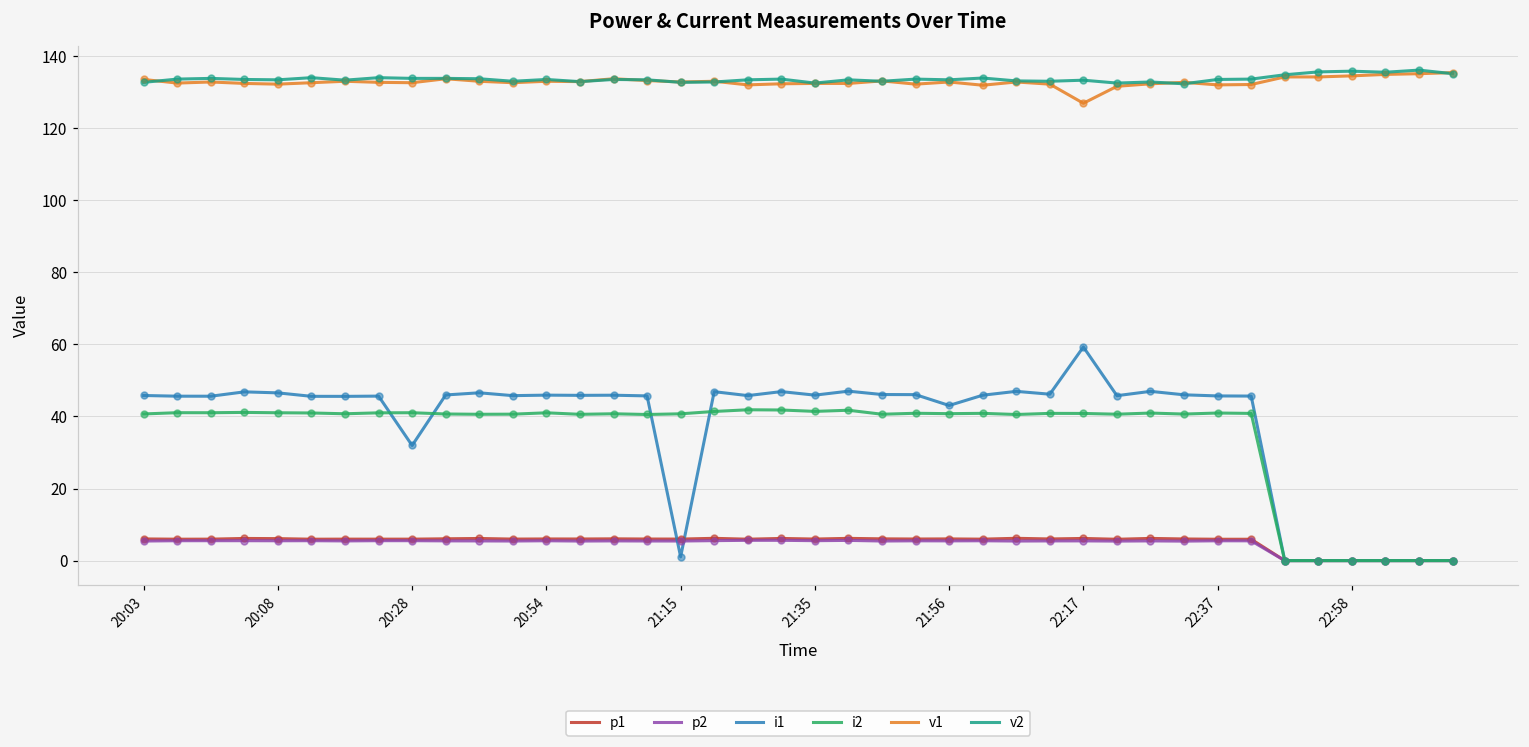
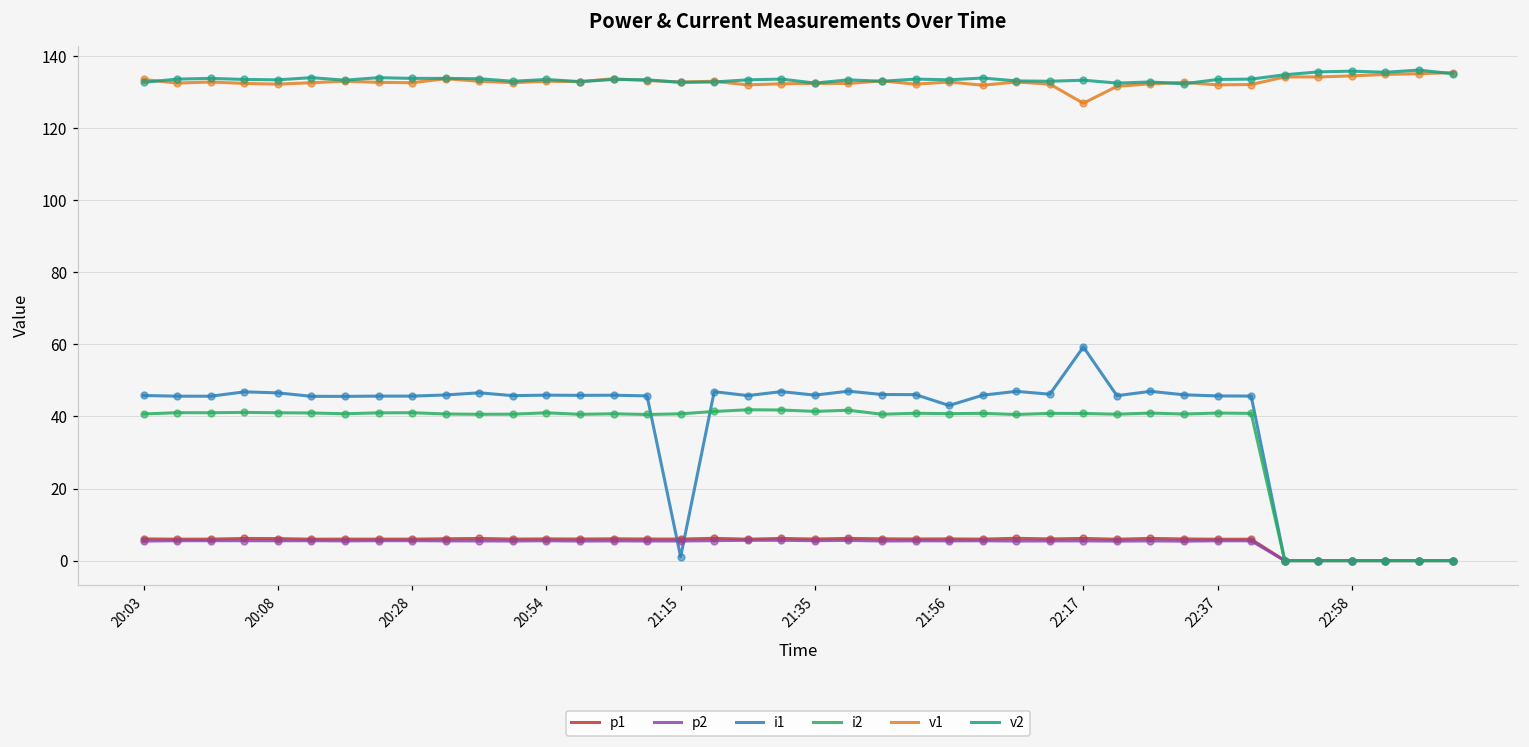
i1, 20:28: 32 -> 46
